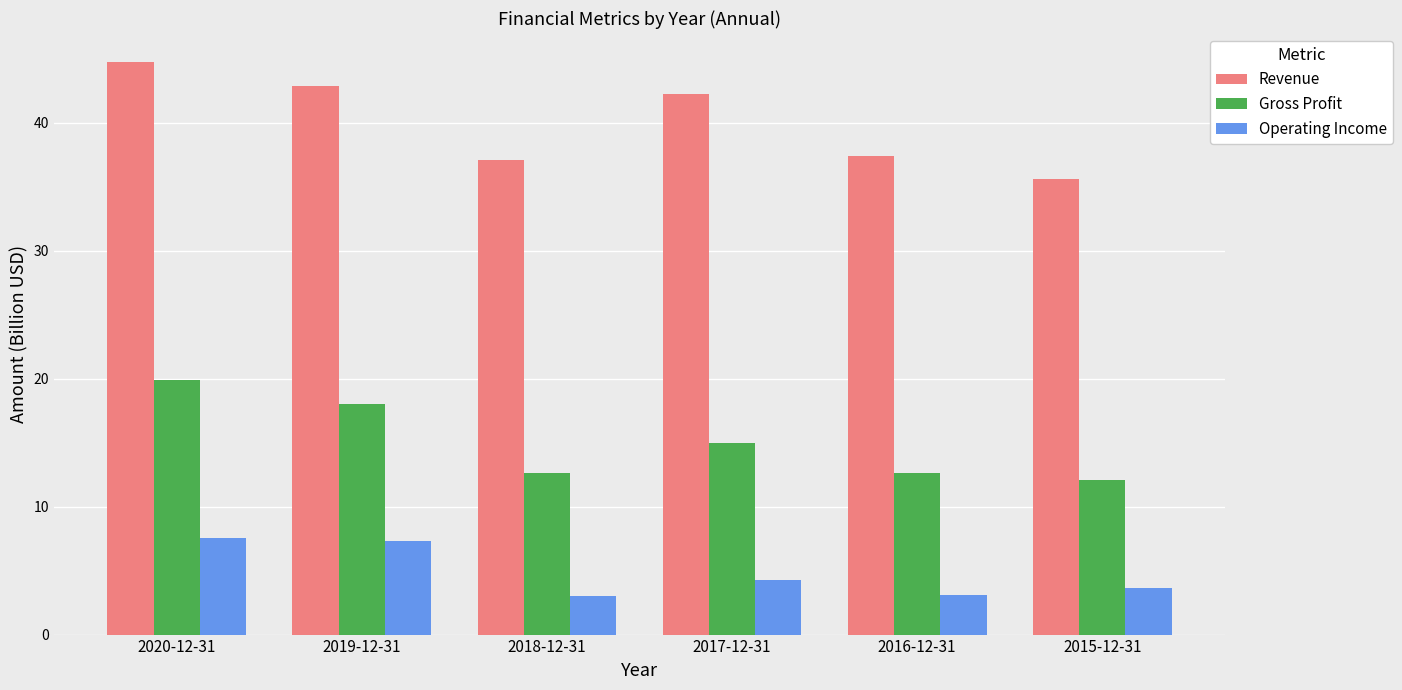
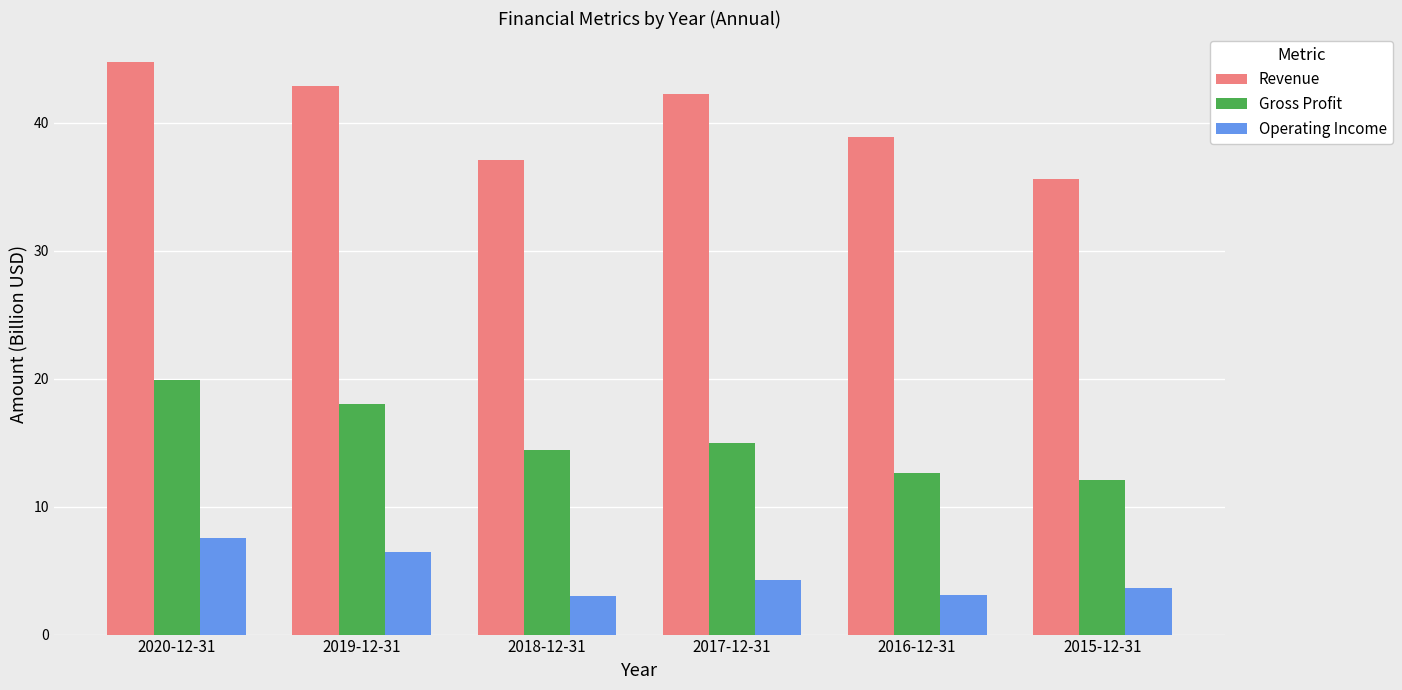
Operating Income, 2019-12-31: 7.3 -> 6.5
Gross Profit, 2018-12-31: 12.6 -> 14.4
Revenue, 2016-12-31: 37.4 -> 38.9
